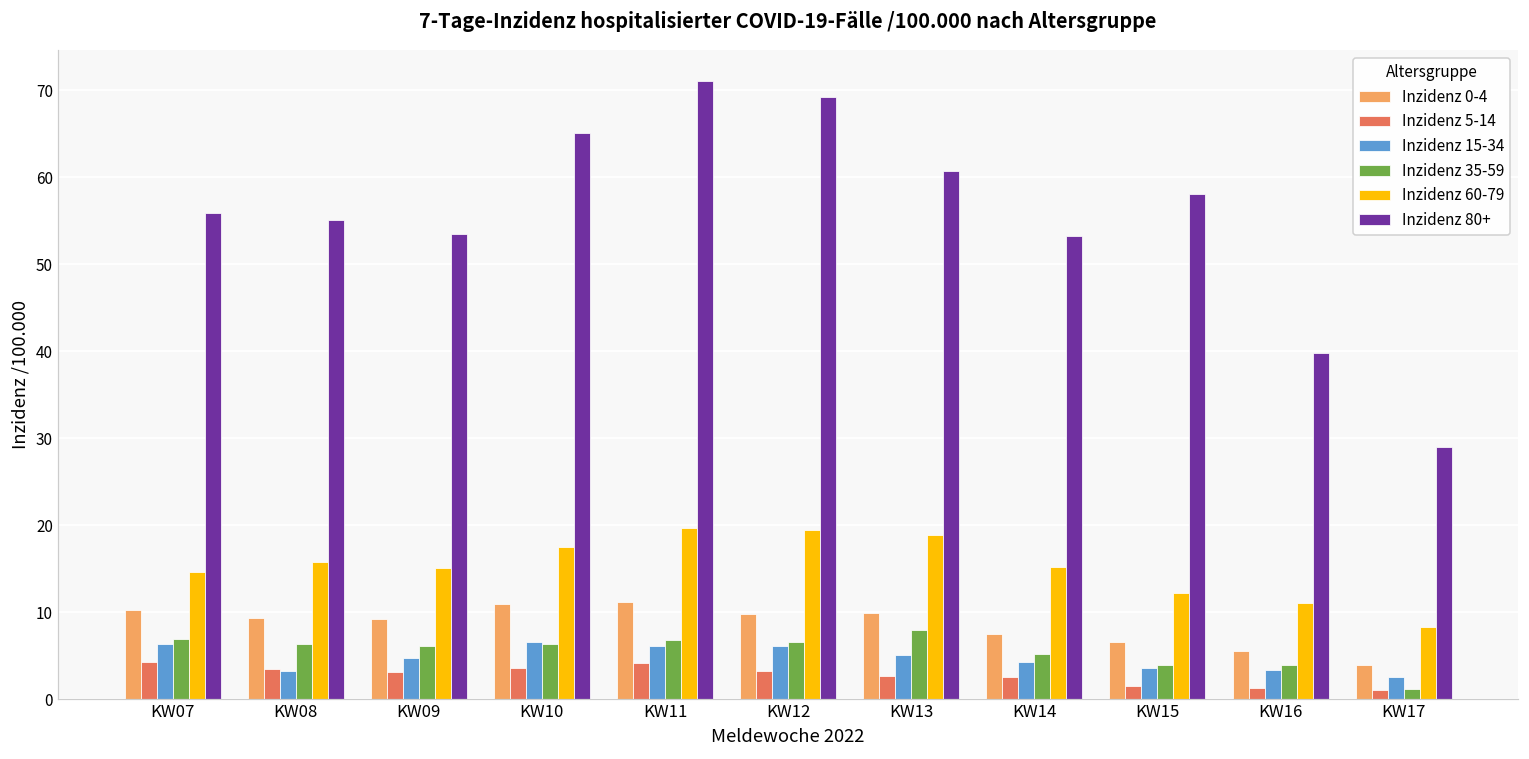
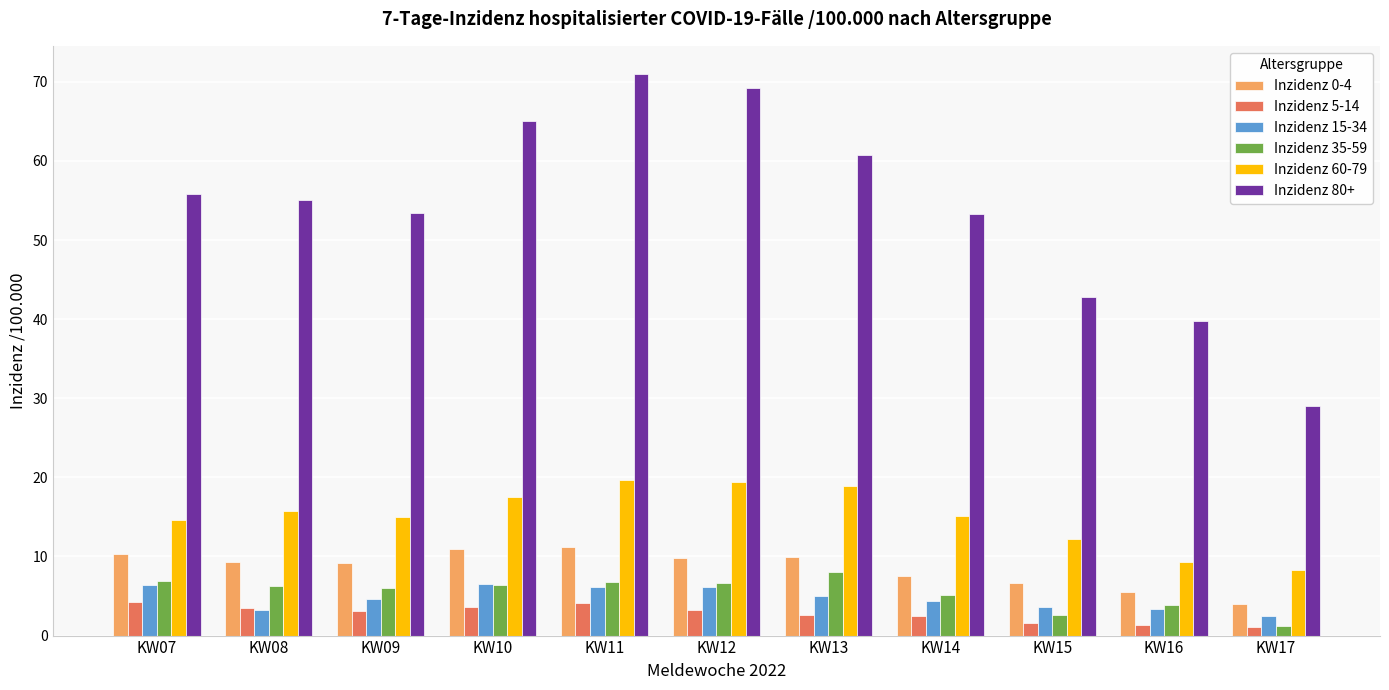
Inzidenz 35-59, KW15: 4 -> 3
Inzidenz 80+, KW15: 58 -> 43
Inzidenz 60-79, KW16: 11 -> 9
